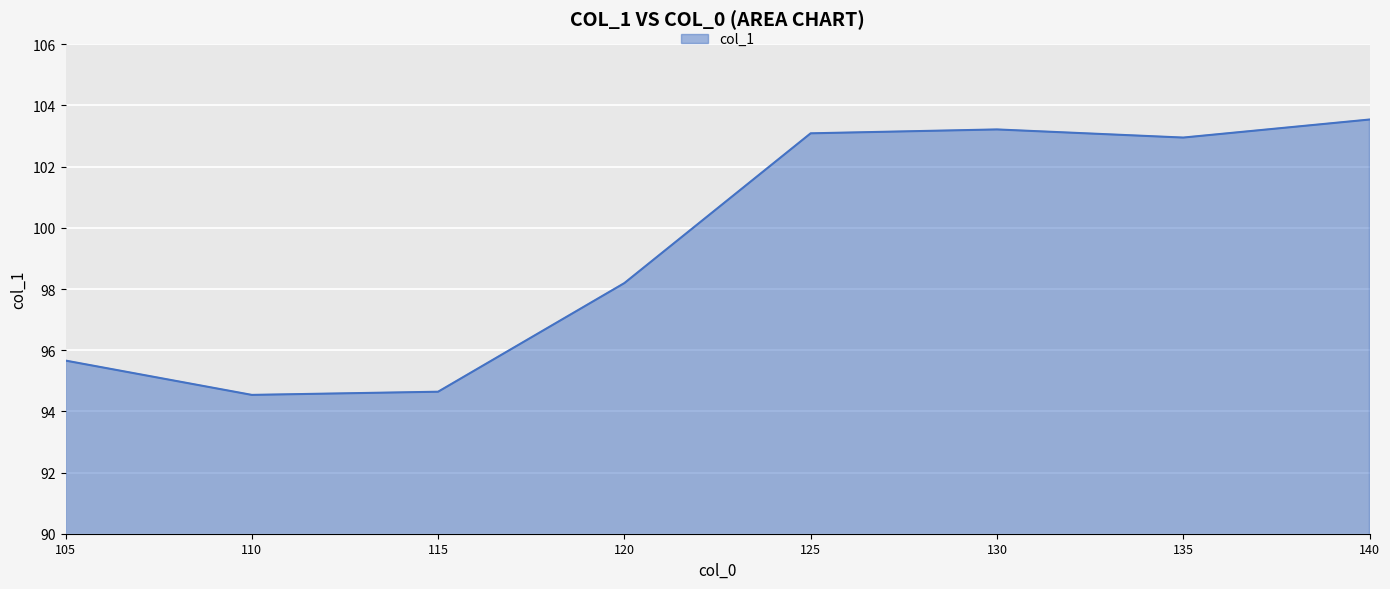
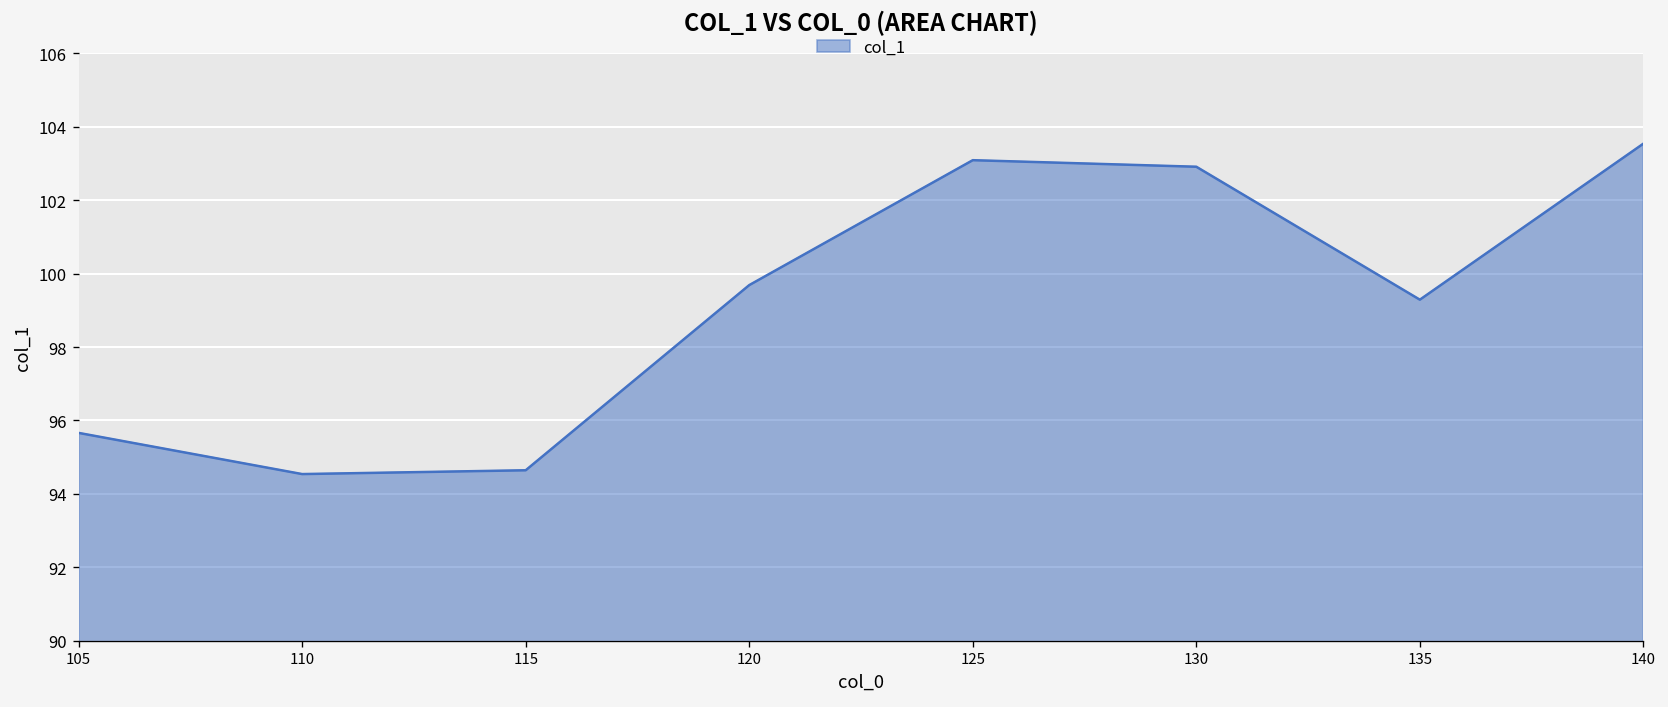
120: 98.2 -> 99.7
130: 103.2 -> 102.9
135: 103.0 -> 99.3
